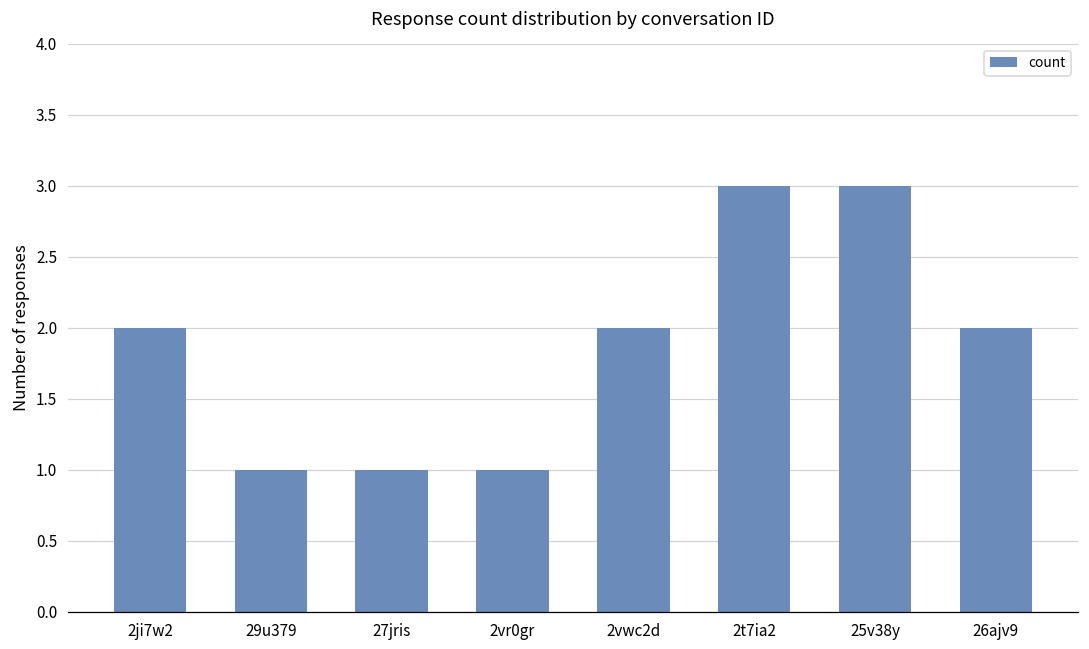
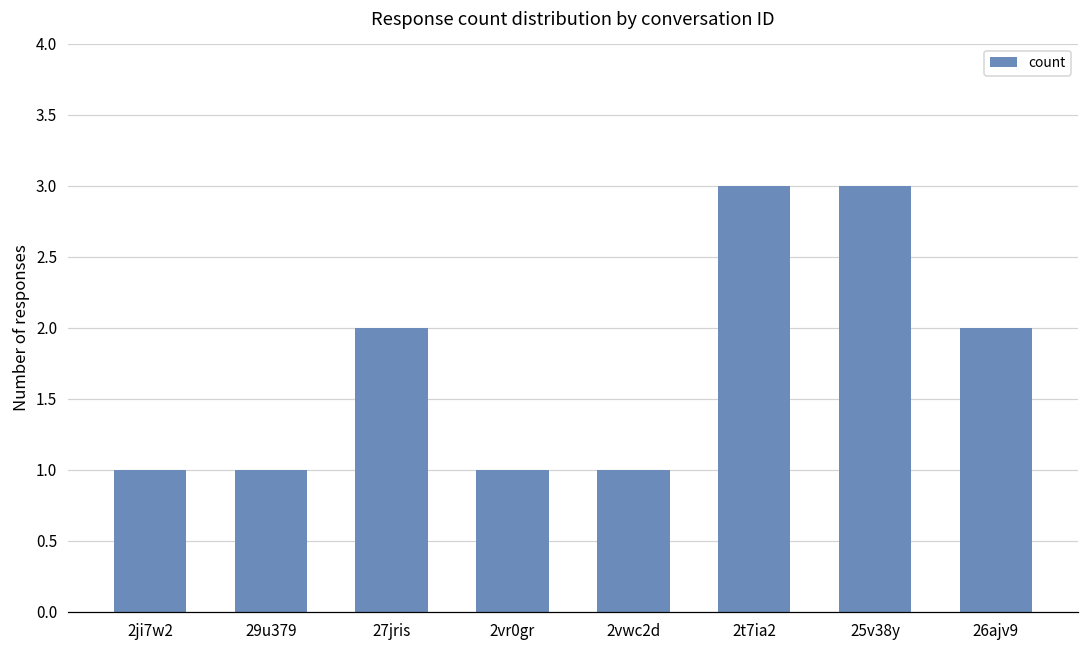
2ji7w2: 2 -> 1
27jris: 1 -> 2
2vwc2d: 2 -> 1
